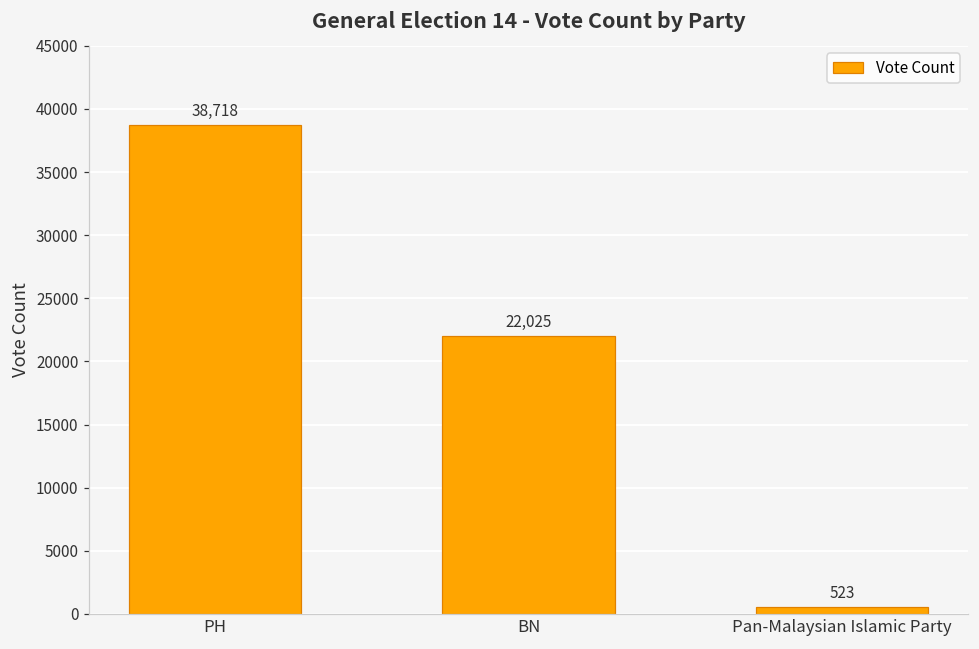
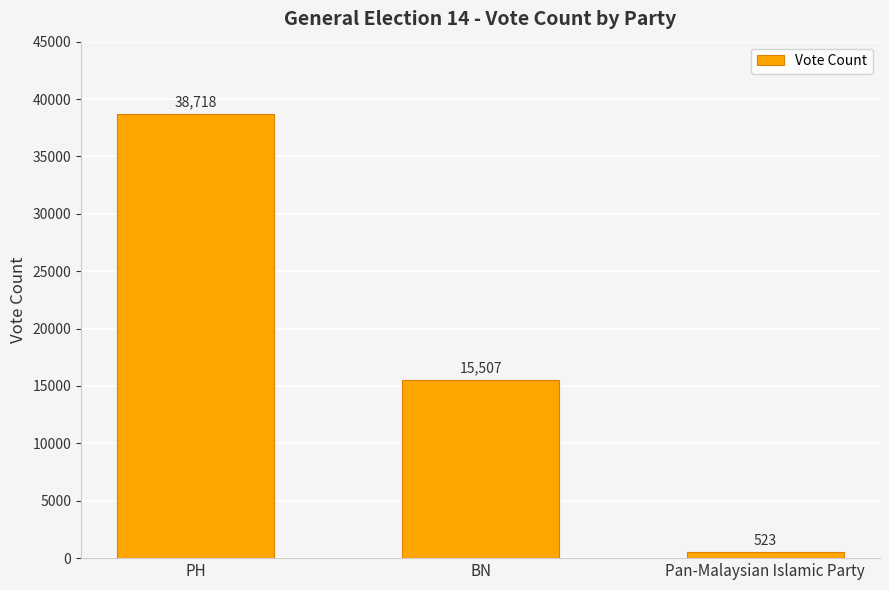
BN: 22,025 -> 15,507
